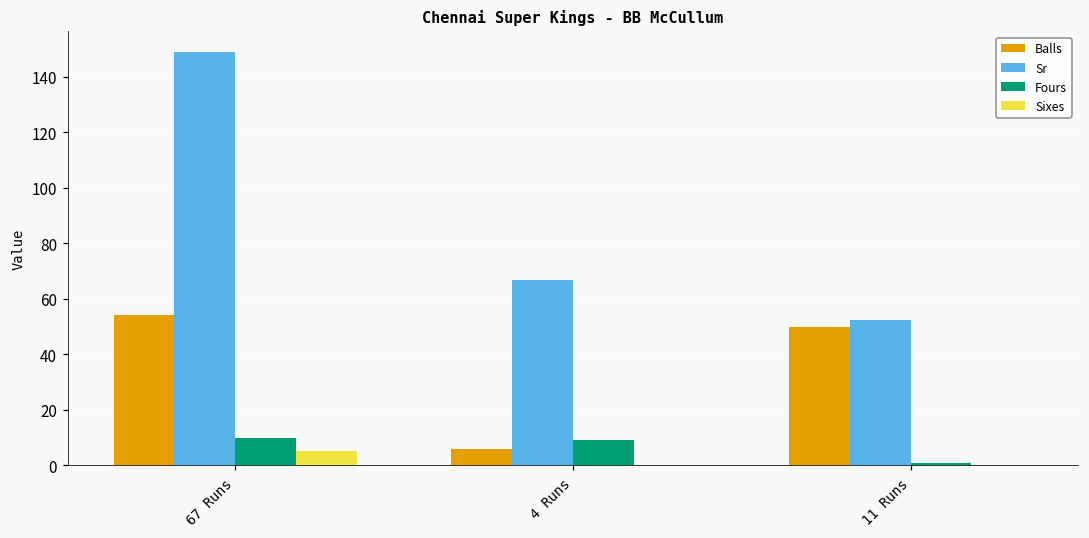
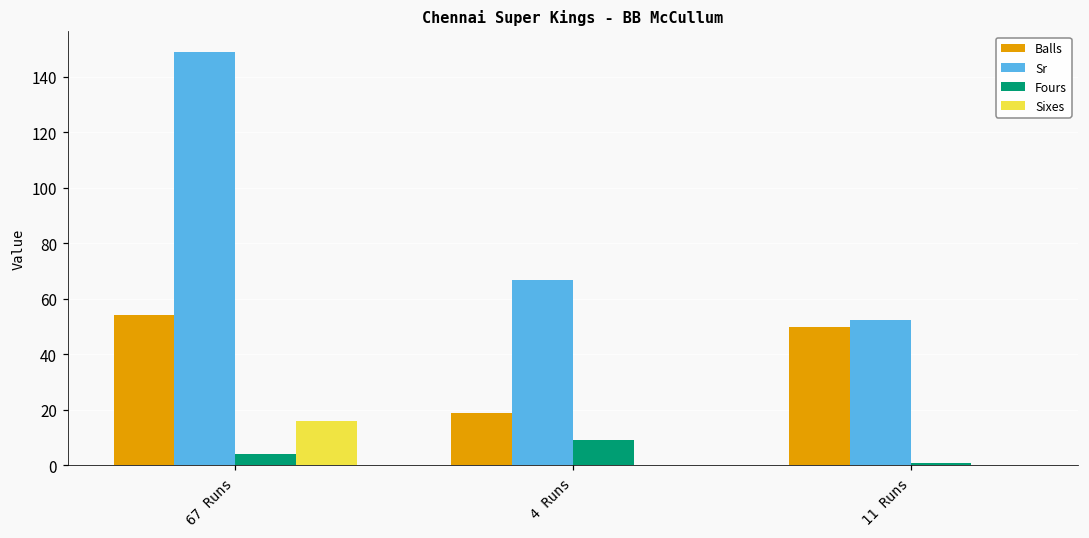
Fours, 67 Runs: 10 -> 4
Sixes, 67 Runs: 5 -> 16
Balls, 4 Runs: 6 -> 19
